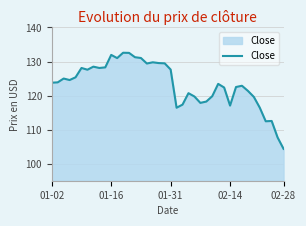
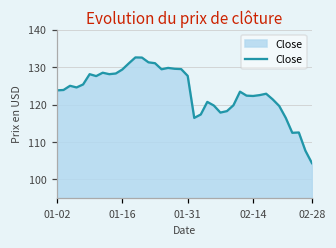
01-16: 132 -> 129
02-14: 117 -> 122
